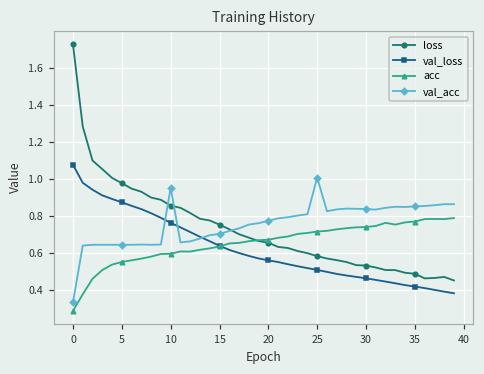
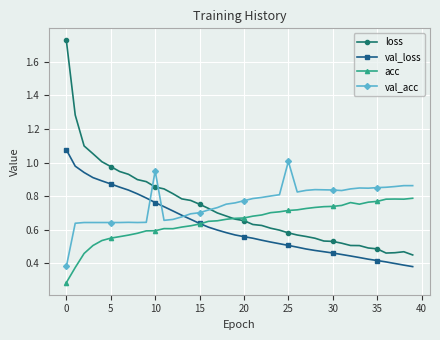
val_acc, 0: 0.33 -> 0.38
